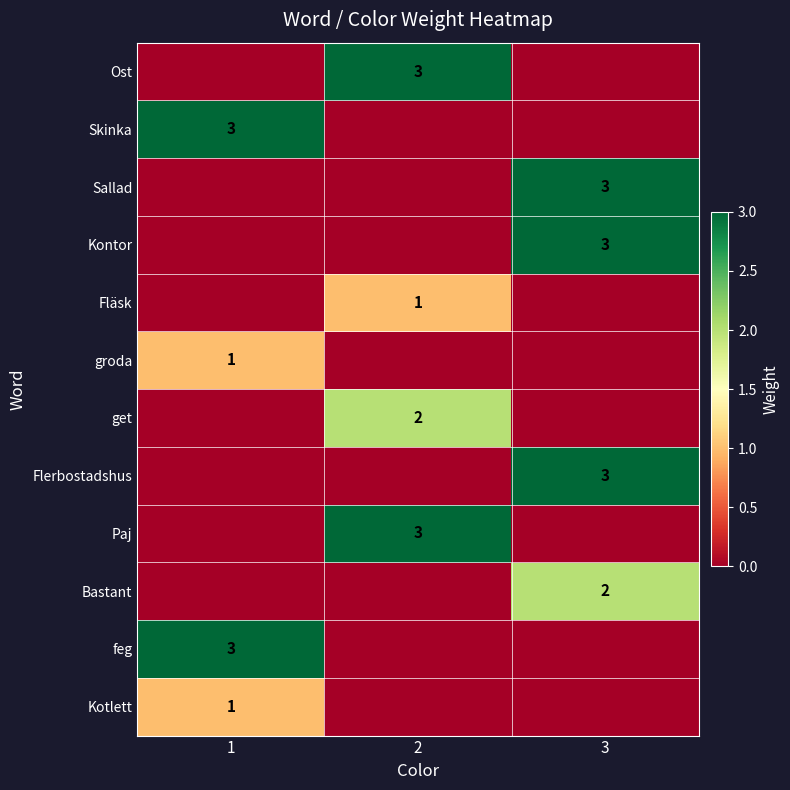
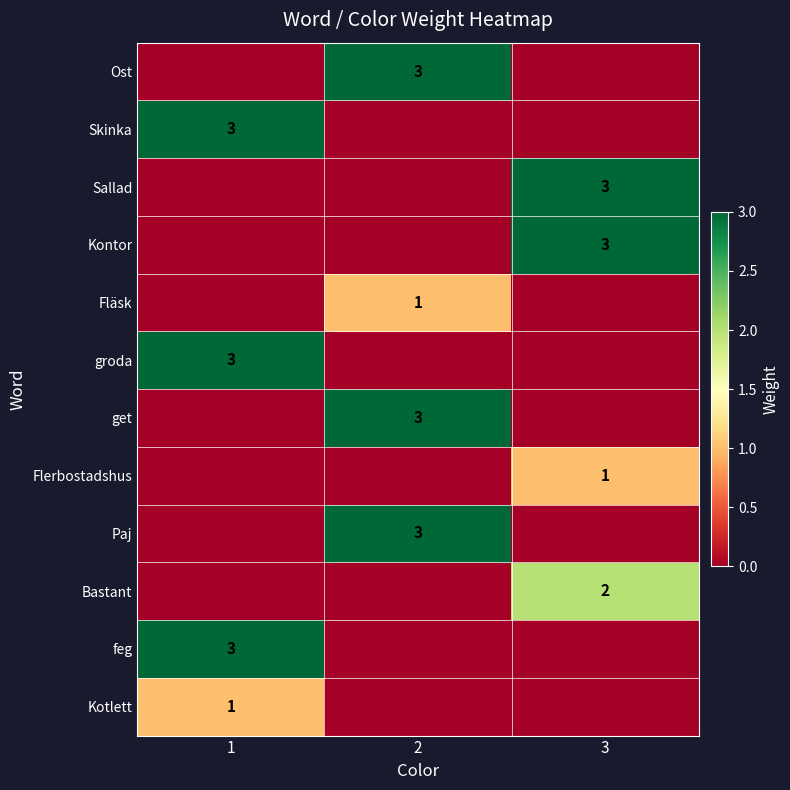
groda, 1: 1 -> 3
get, 2: 2 -> 3
Flerbostadshus, 3: 3 -> 1
